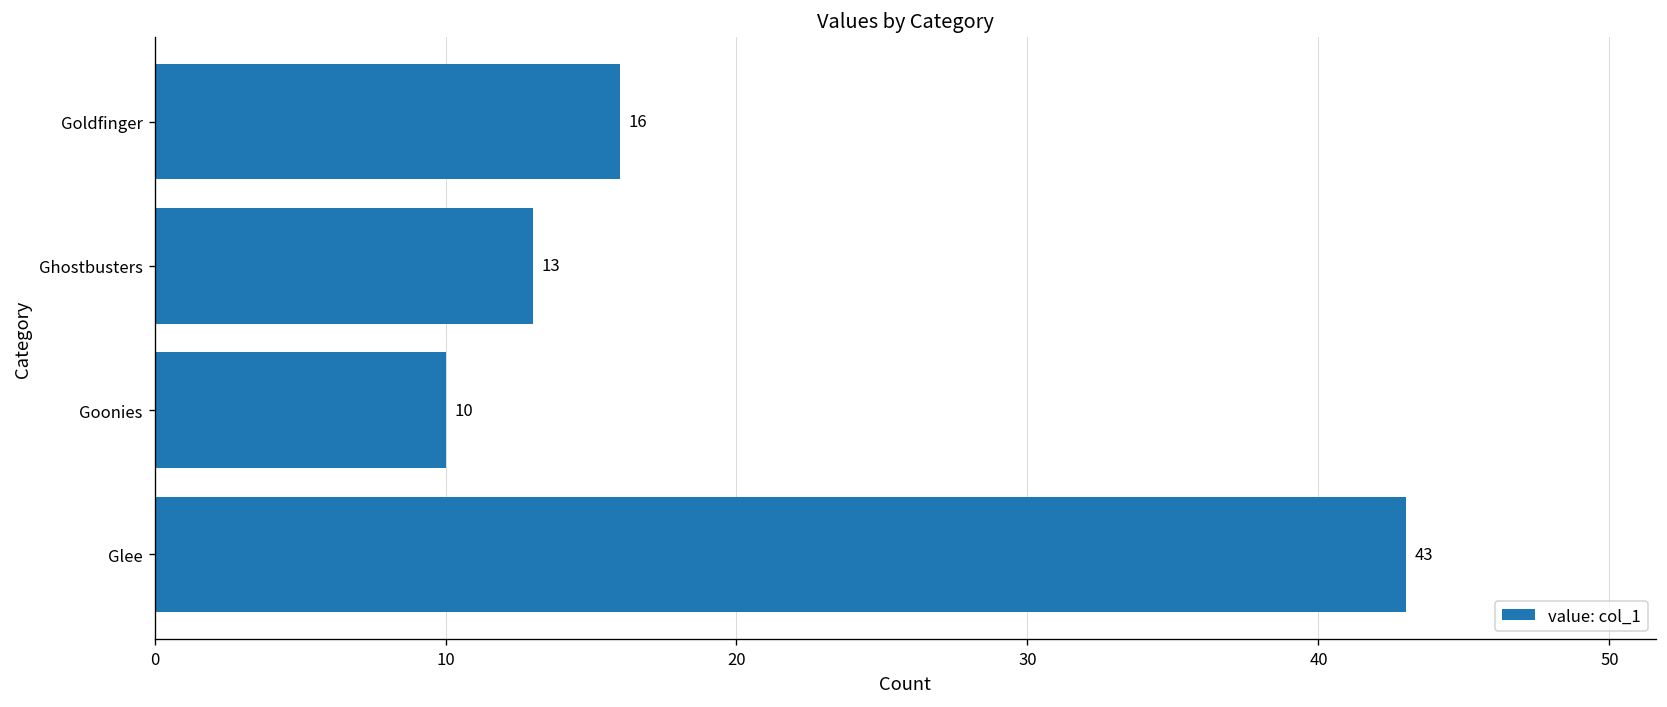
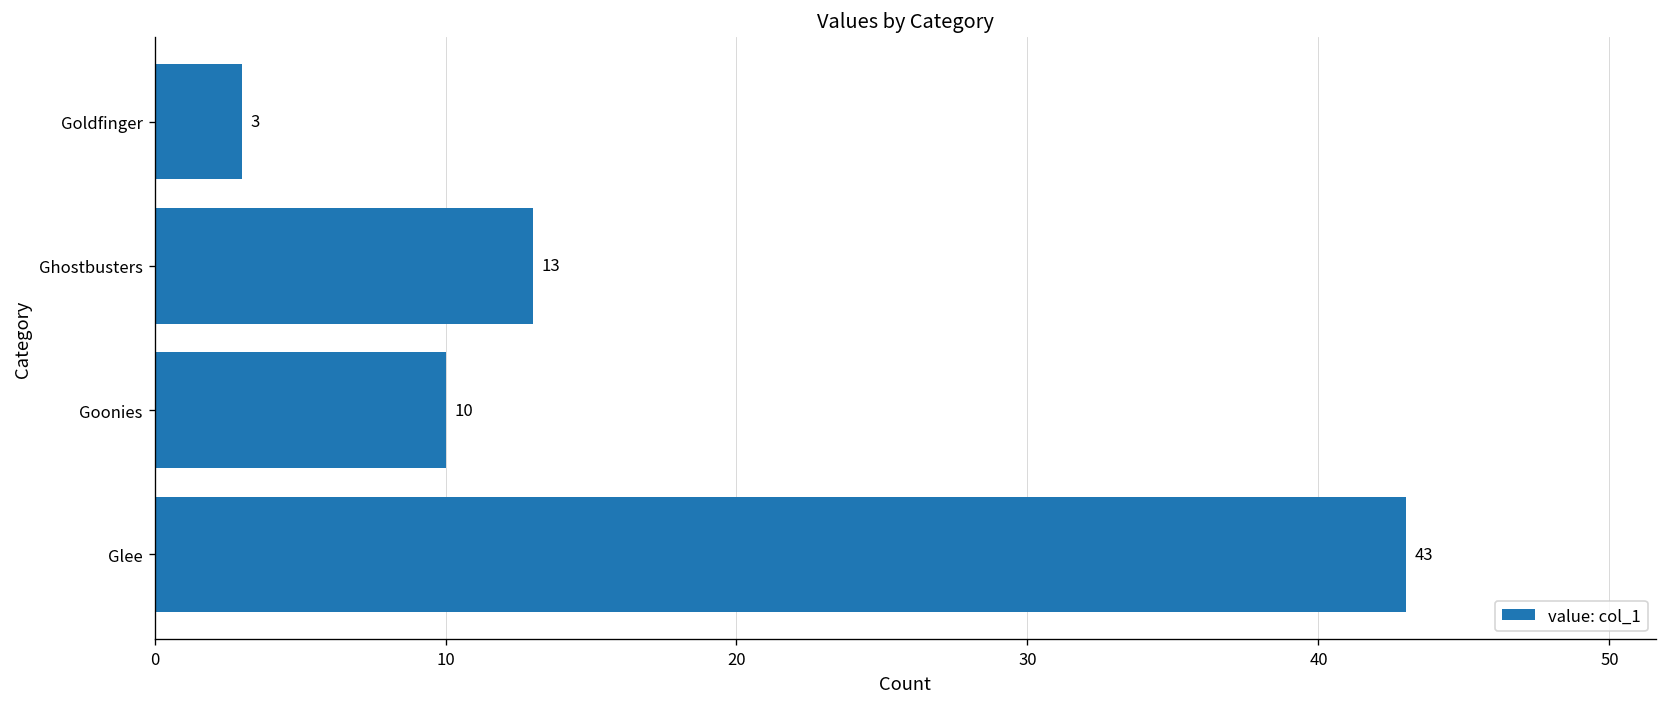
Goldfinger: 16 -> 3
